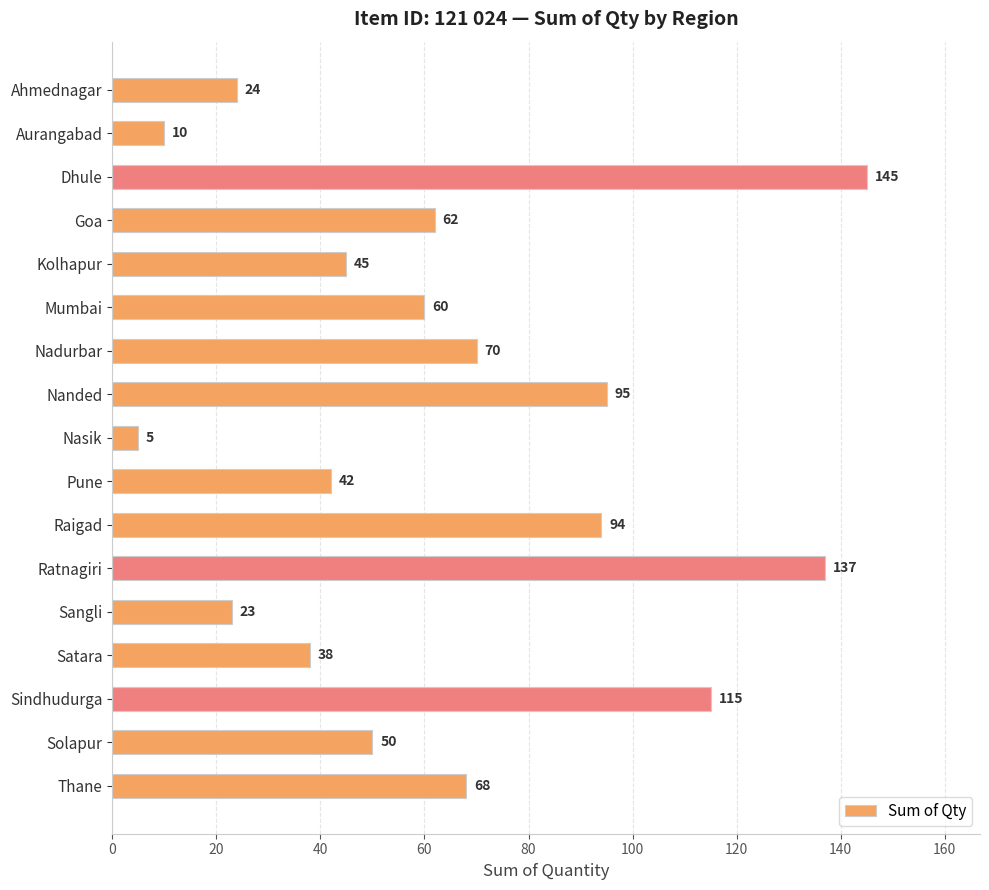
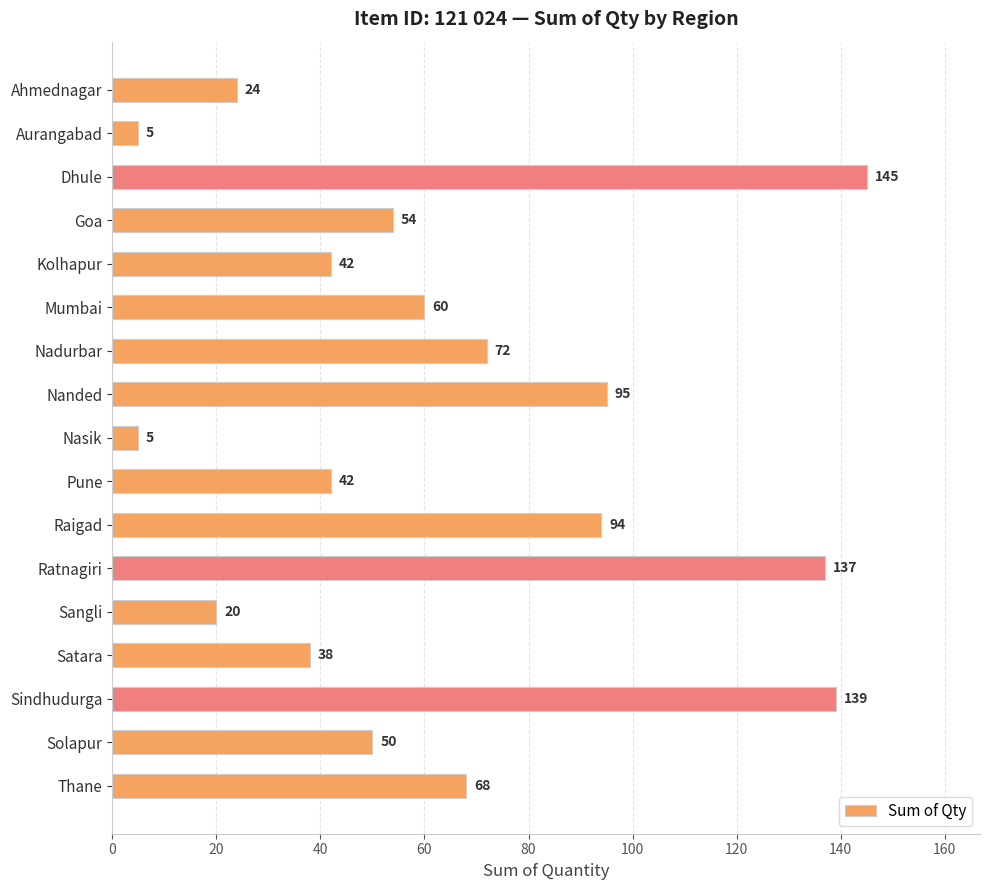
Aurangabad: 10 -> 5
Goa: 62 -> 54
Kolhapur: 45 -> 42
Nadurbar: 70 -> 72
Sangli: 23 -> 20
Sindhudurga: 115 -> 139
